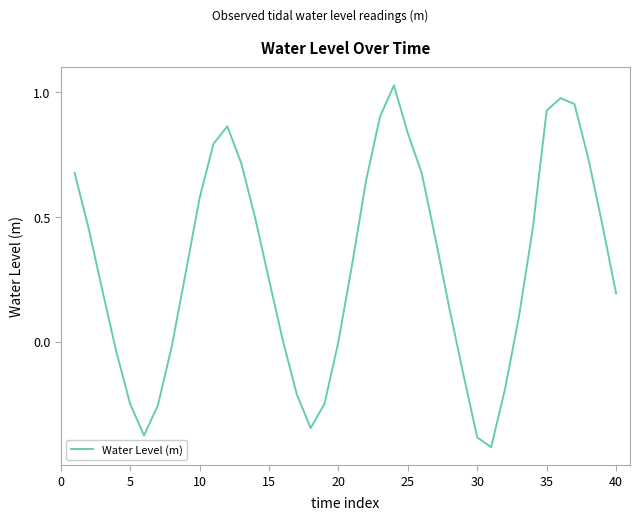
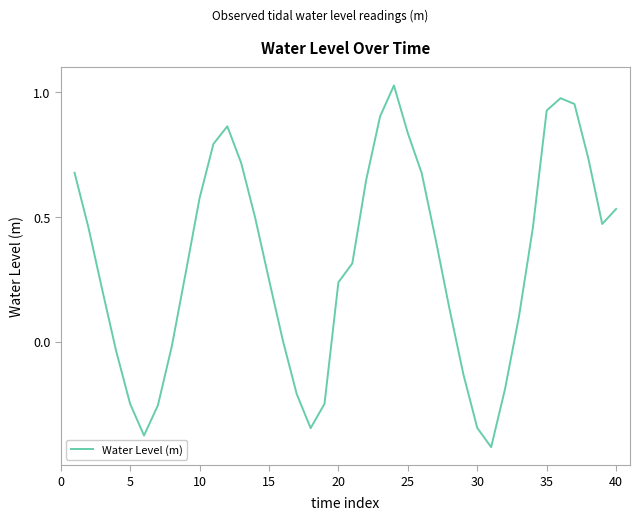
20: 0.00 -> 0.24
30: -0.38 -> -0.34
40: 0.19 -> 0.53
